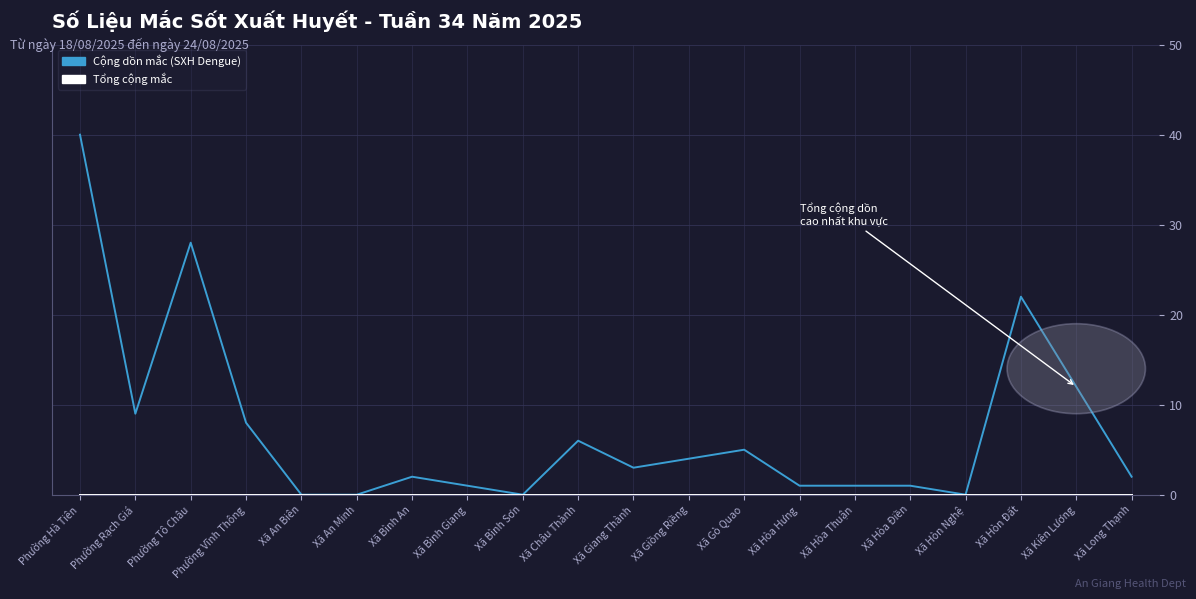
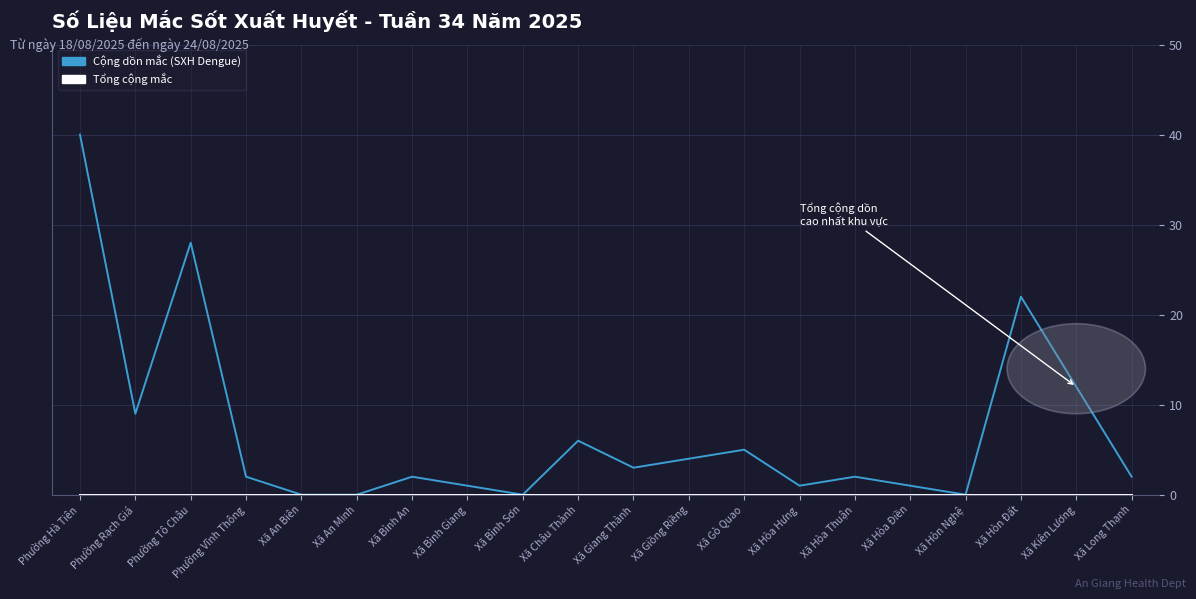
Cộng dồn mắc (SXH Dengue), Phường Vĩnh Thông: 8 -> 2
Cộng dồn mắc (SXH Dengue), Xã Hòa Thuận: 1 -> 2
